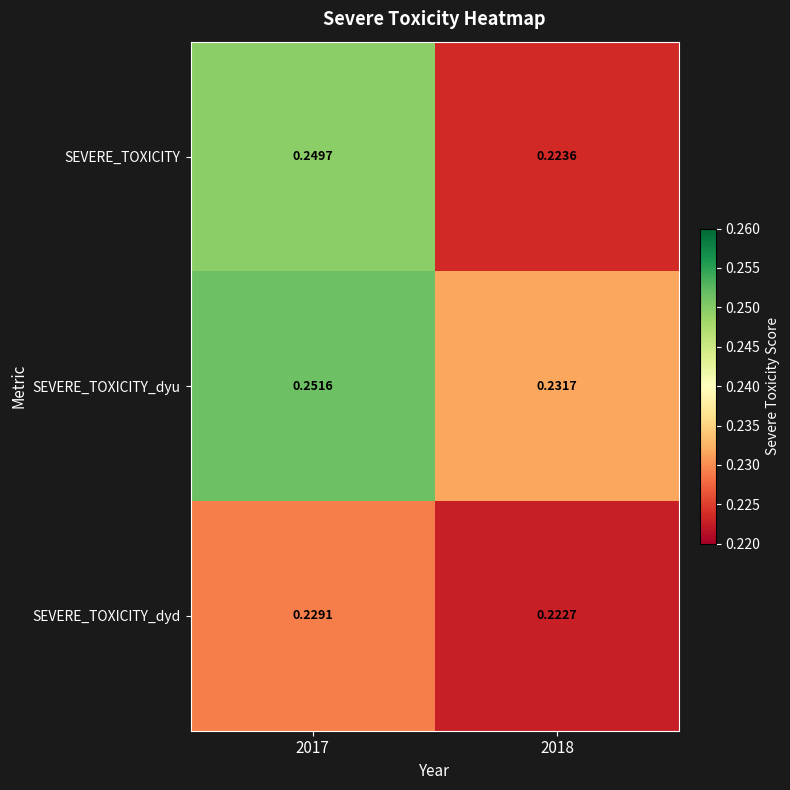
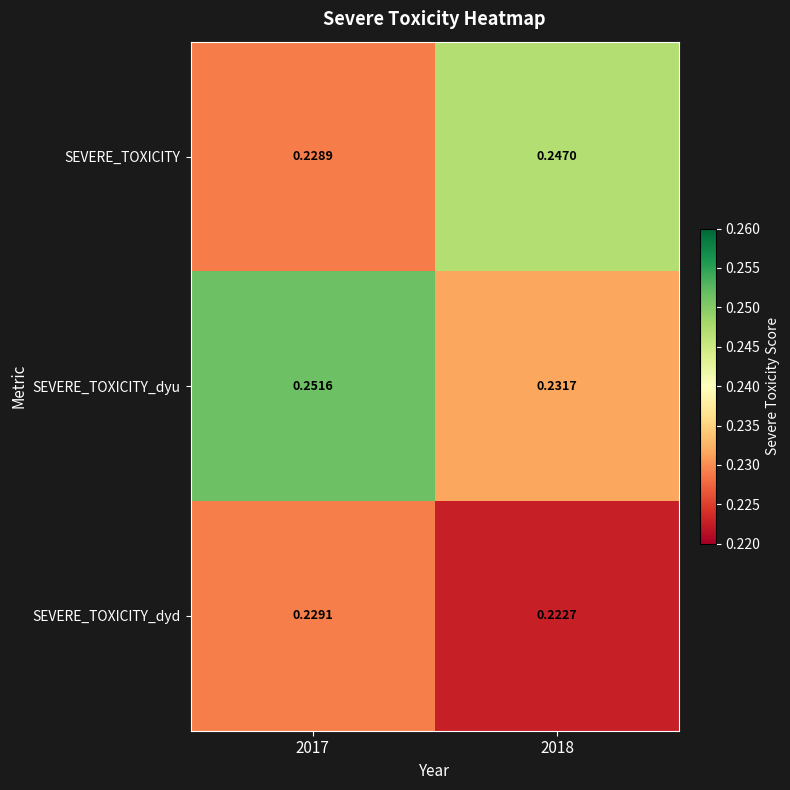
SEVERE_TOXICITY, 2017: 0.2497 -> 0.2289
SEVERE_TOXICITY, 2018: 0.2236 -> 0.2470
